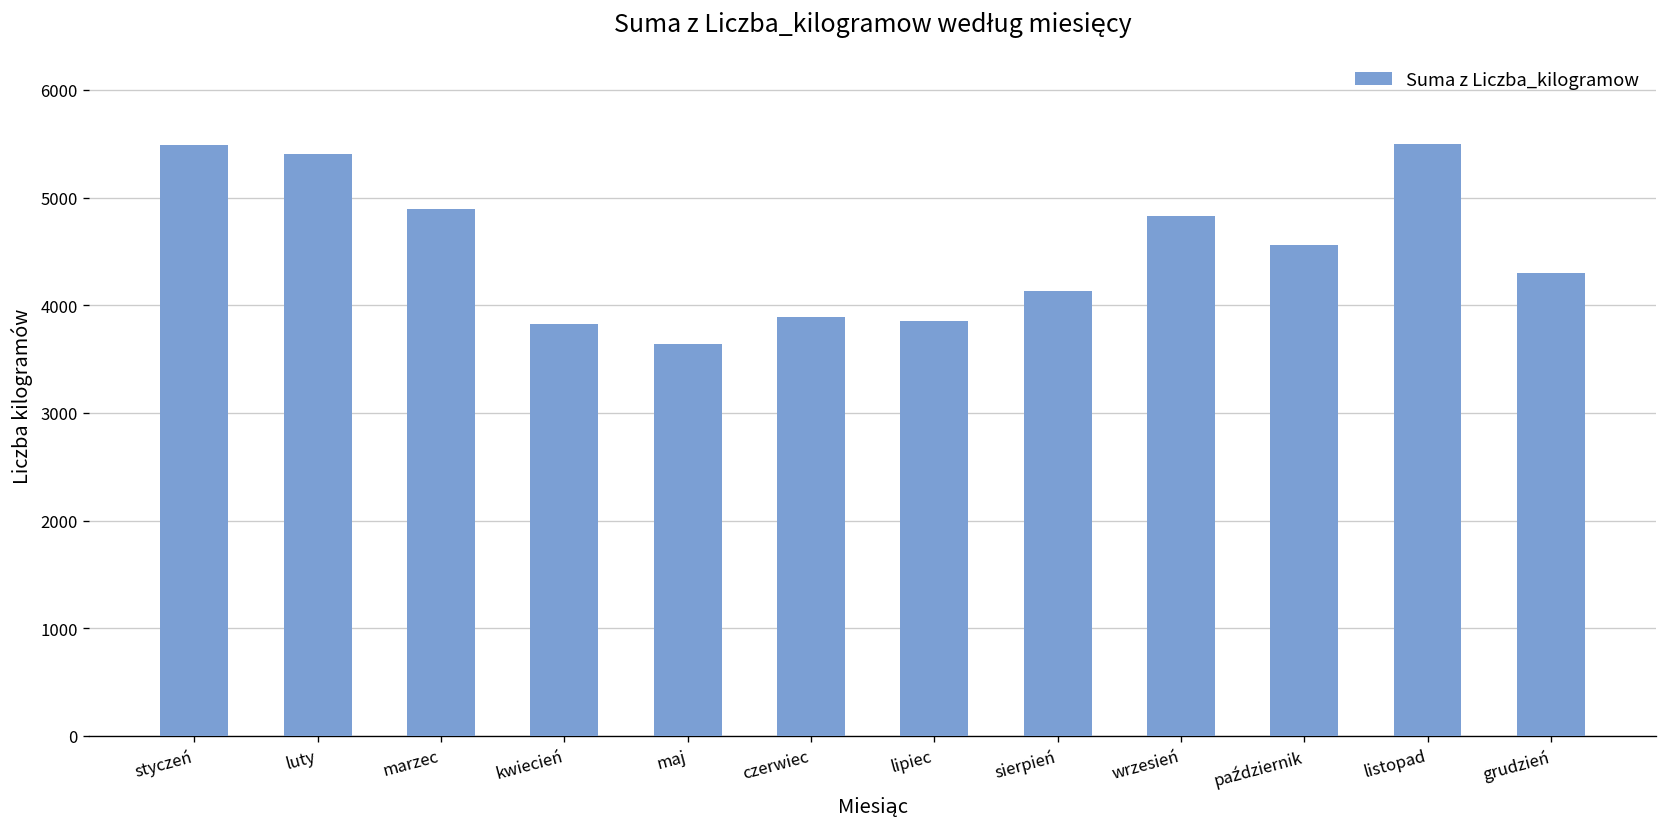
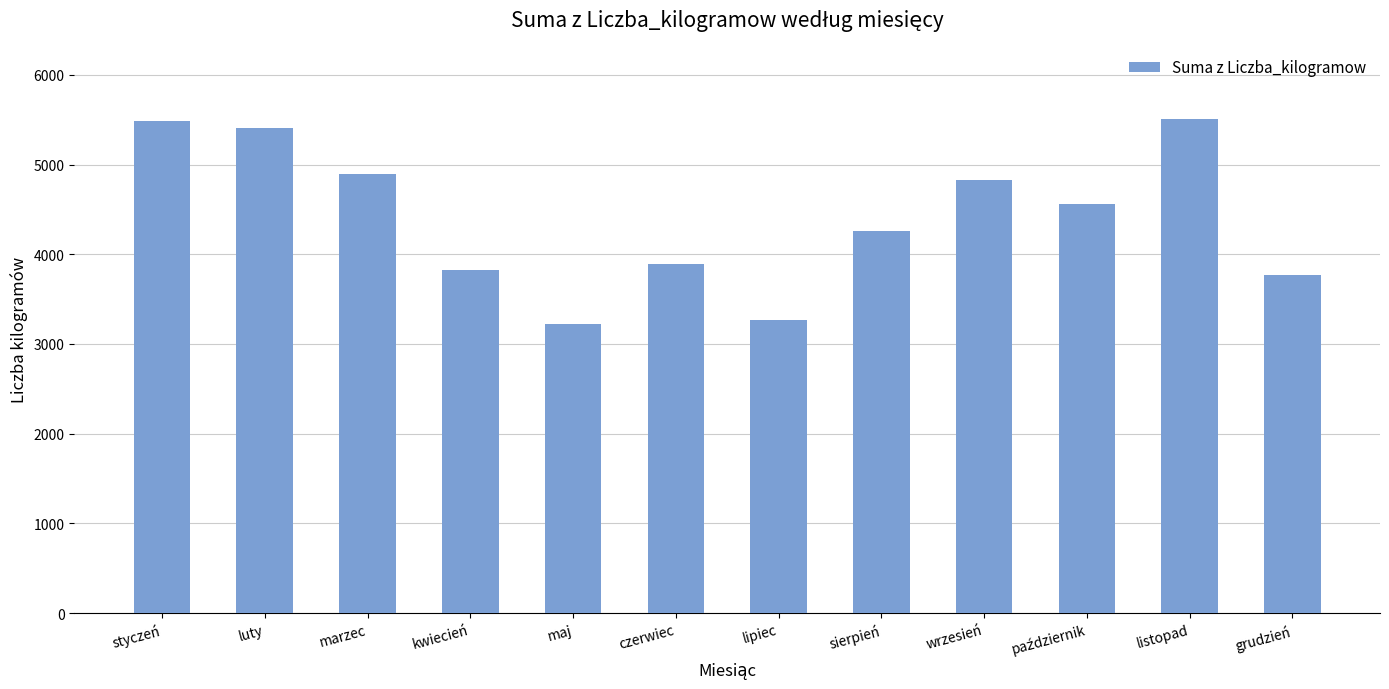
maj: 3600 -> 3200
lipiec: 3900 -> 3300
sierpień: 4100 -> 4300
grudzień: 4300 -> 3800
